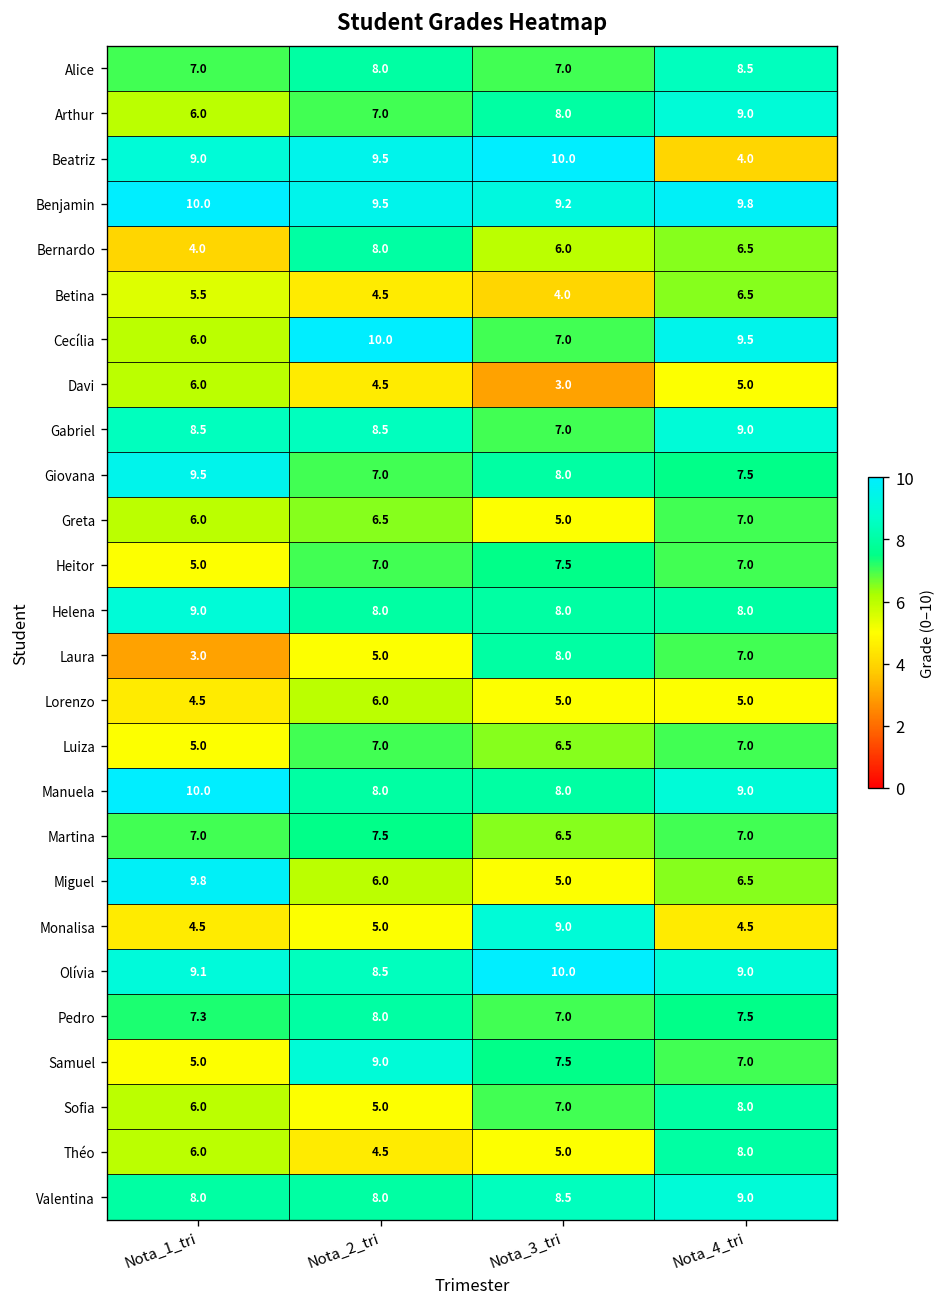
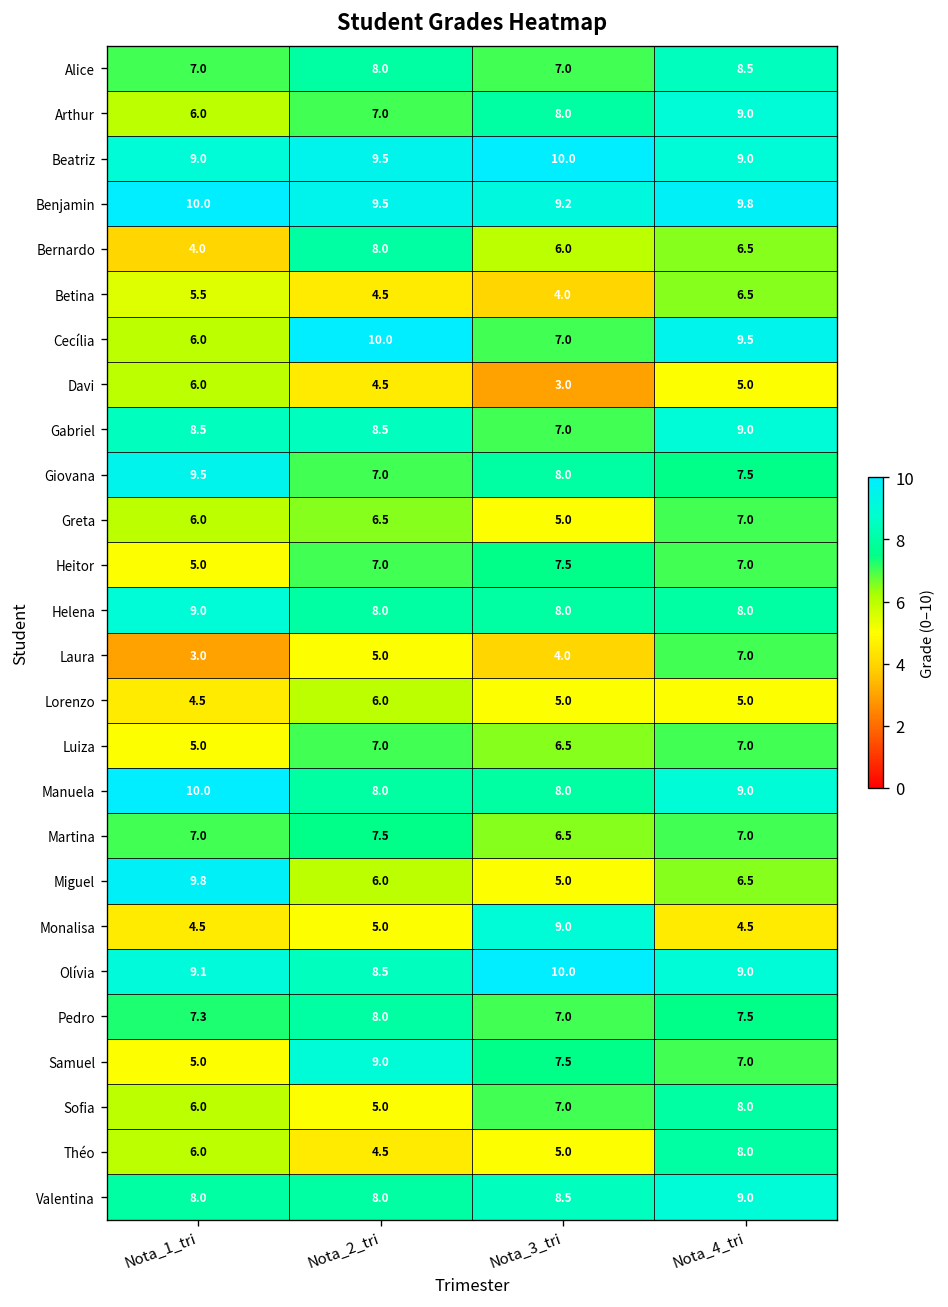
Beatriz, Nota_4_tri: 4.0 -> 9.0
Laura, Nota_3_tri: 8.0 -> 4.0
